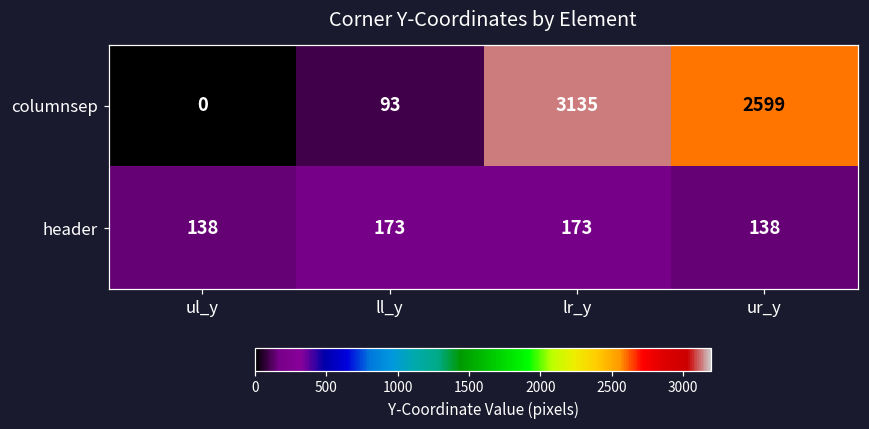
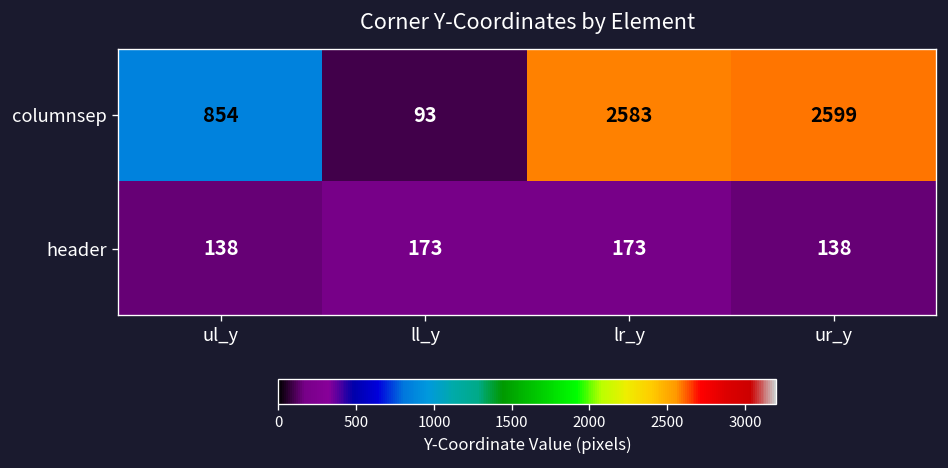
columnsep, ul_y: 0 -> 854
columnsep, lr_y: 3135 -> 2583
